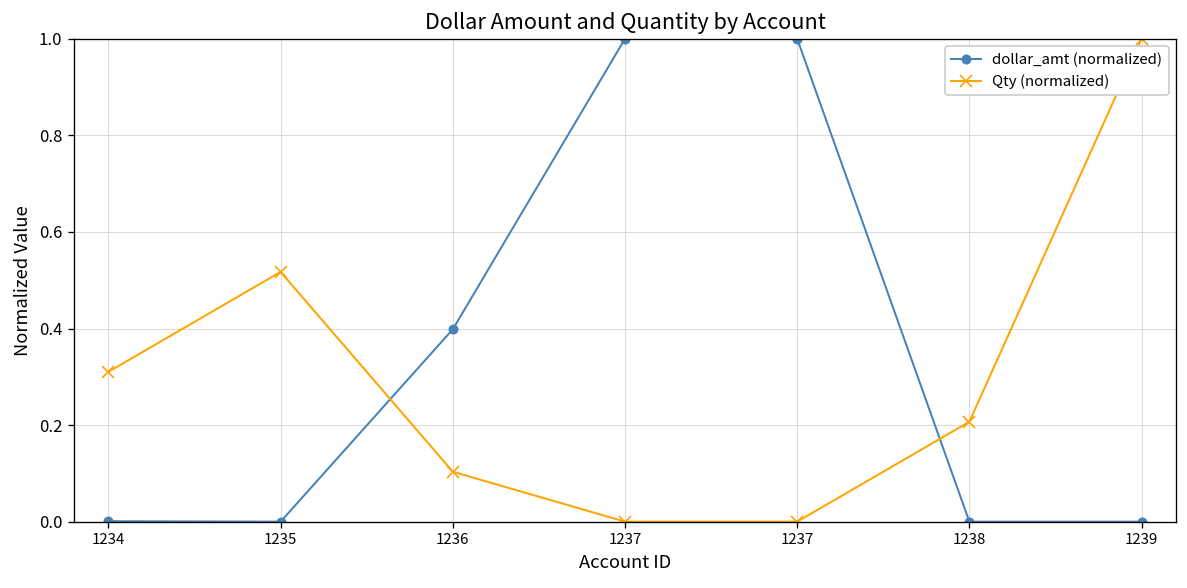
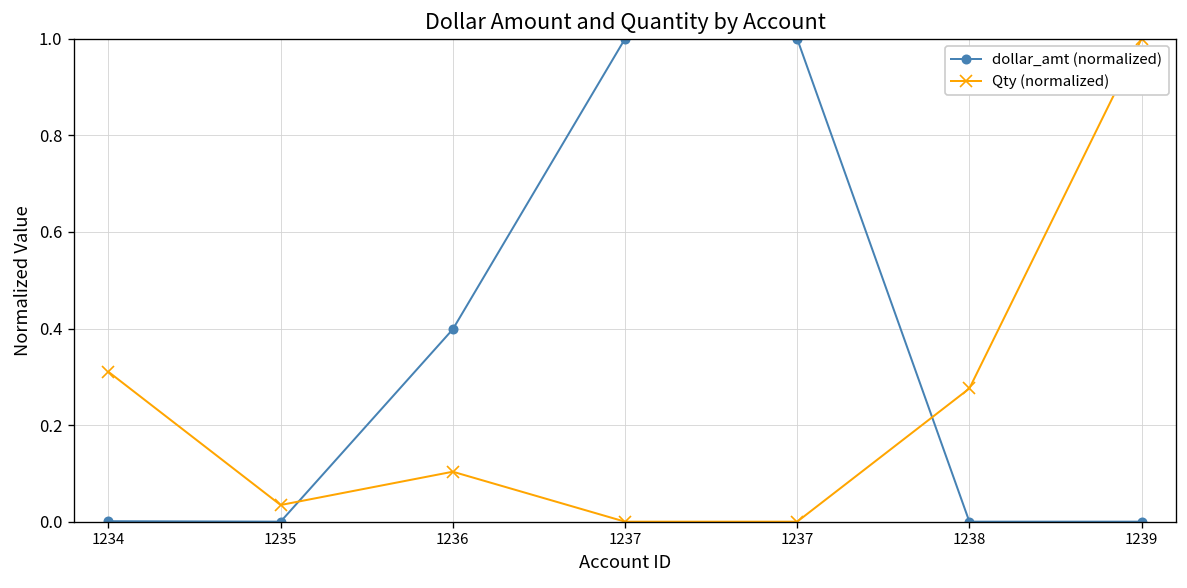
Qty (normalized), 1235: 0.52 -> 0.03
Qty (normalized), 1238: 0.21 -> 0.28
